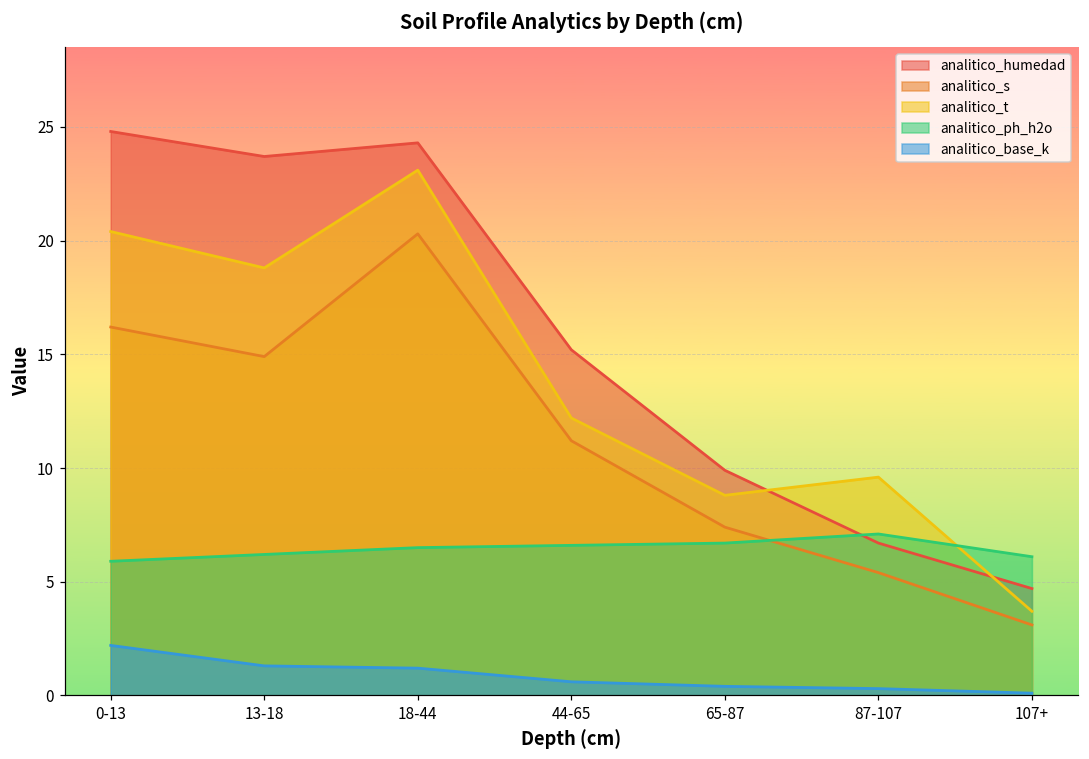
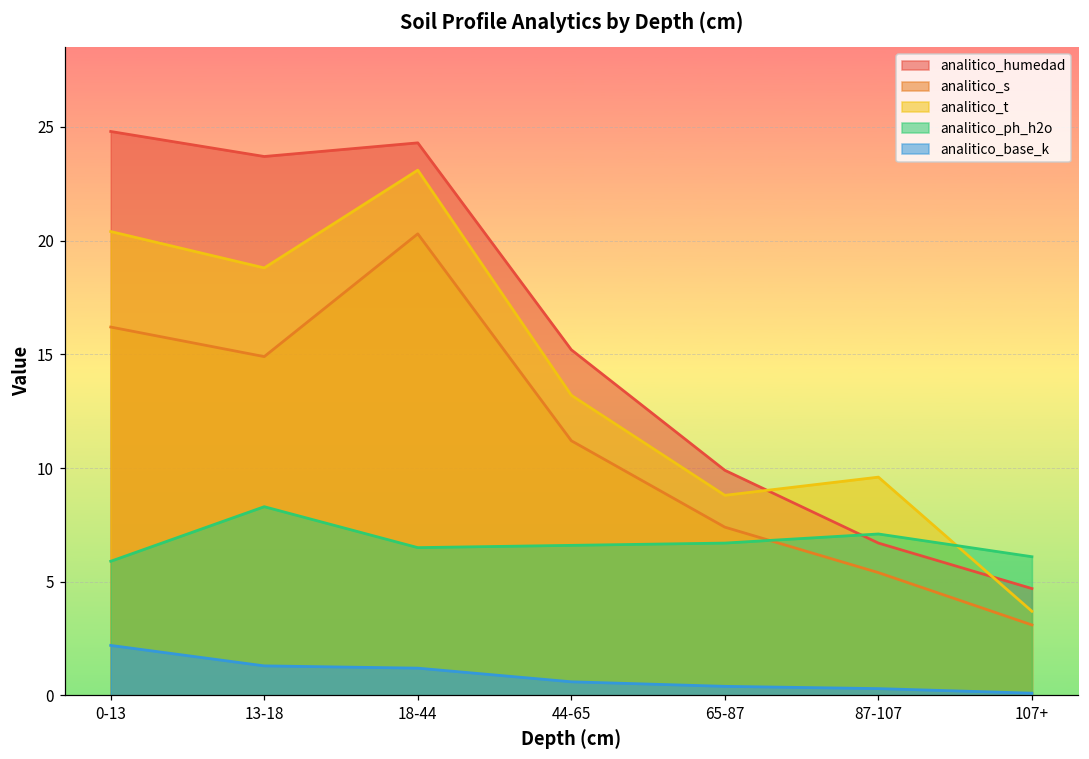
analitico_ph_h2o, 13-18: 6.2 -> 8.3
analitico_t, 44-65: 12.2 -> 13.2
